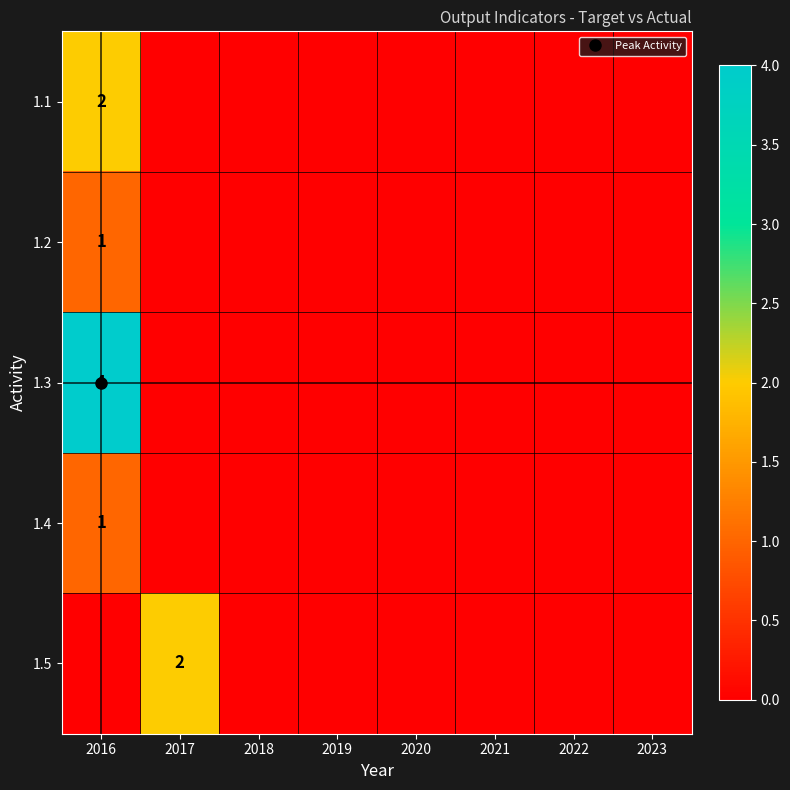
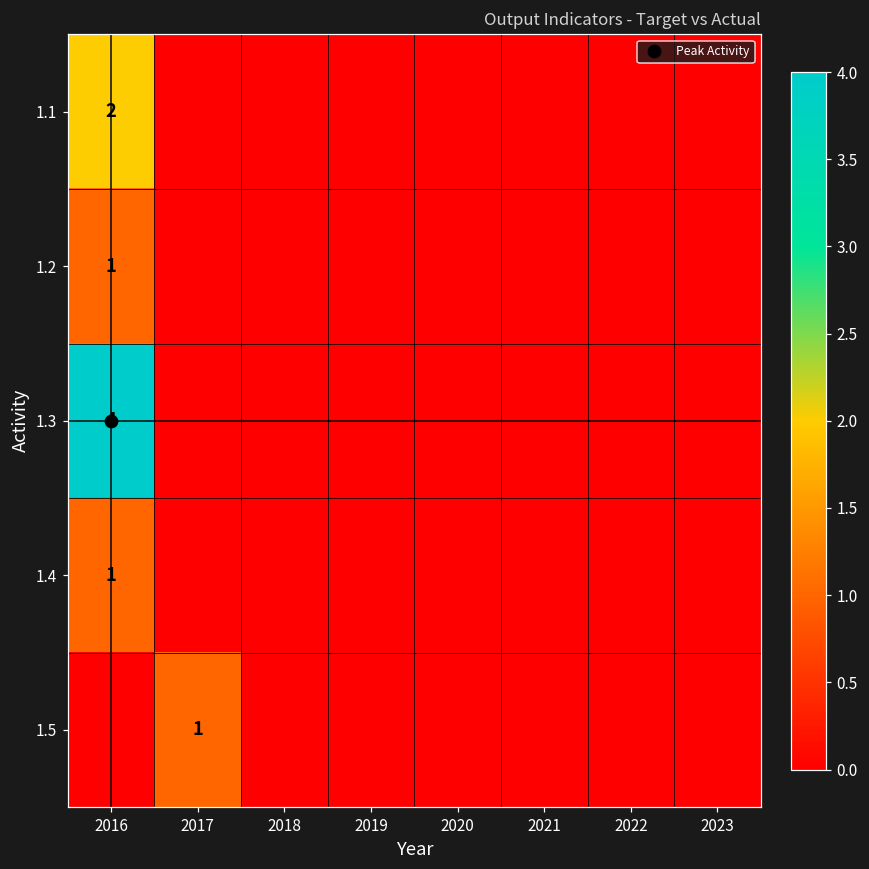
1.5, 2017: 2 -> 1
